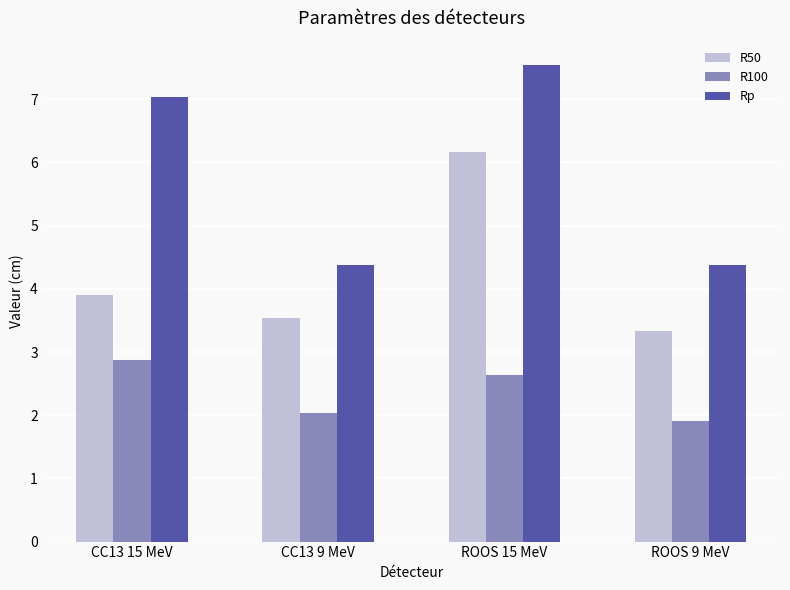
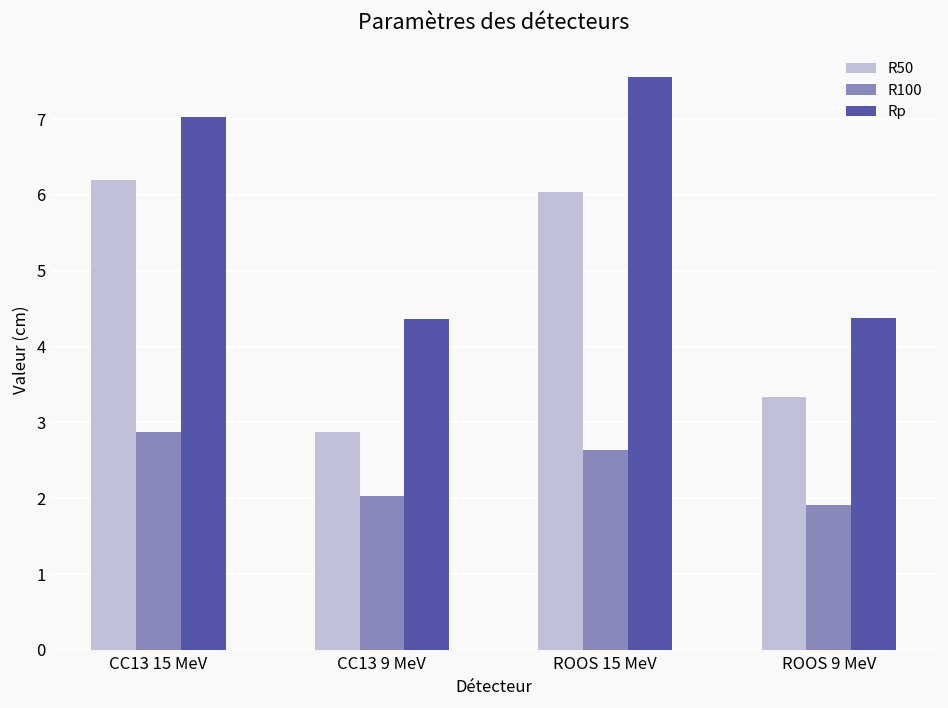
R50, CC13 15 MeV: 3.9 -> 6.2
R50, CC13 9 MeV: 3.5 -> 2.9
R50, ROOS 15 MeV: 6.2 -> 6.0
